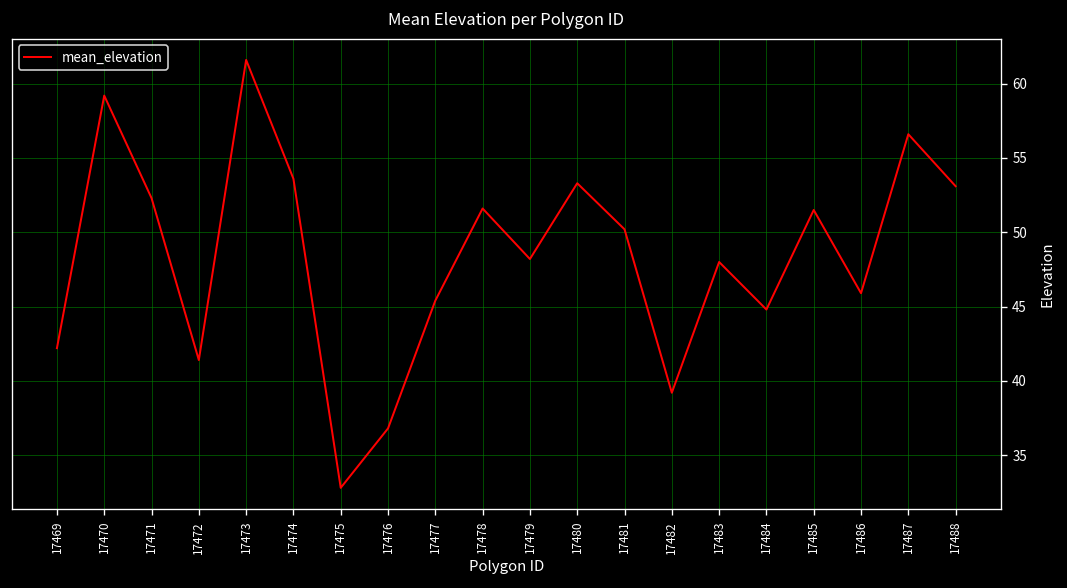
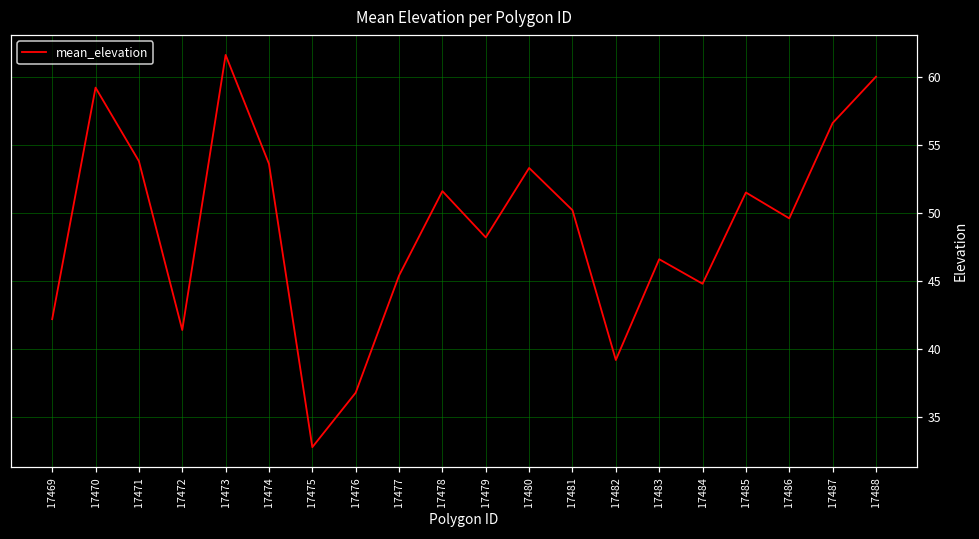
17471: 52.3 -> 53.8
17483: 48.0 -> 46.6
17486: 45.9 -> 49.6
17488: 53.1 -> 60.0
